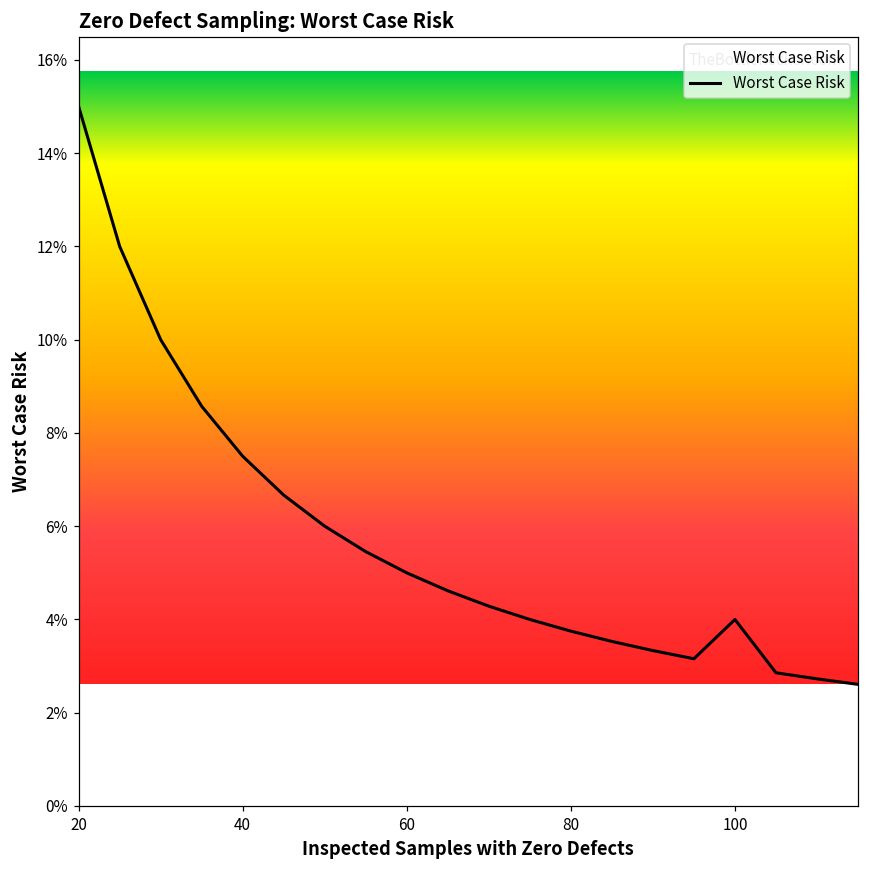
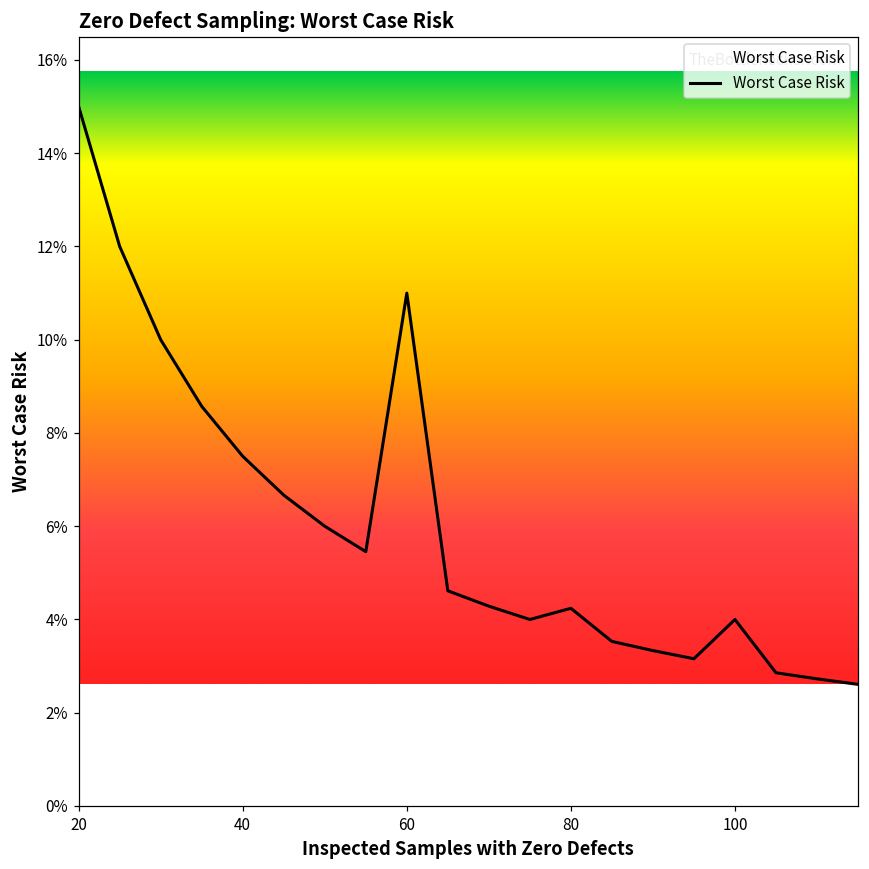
60: 5.0% -> 11.0%
80: 3.8% -> 4.2%
